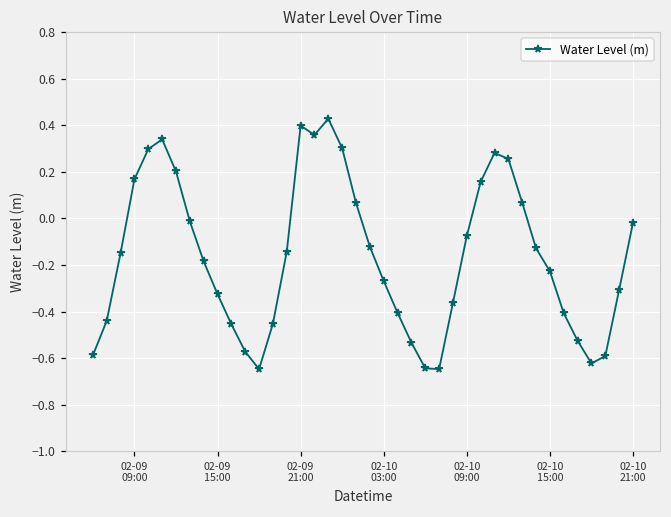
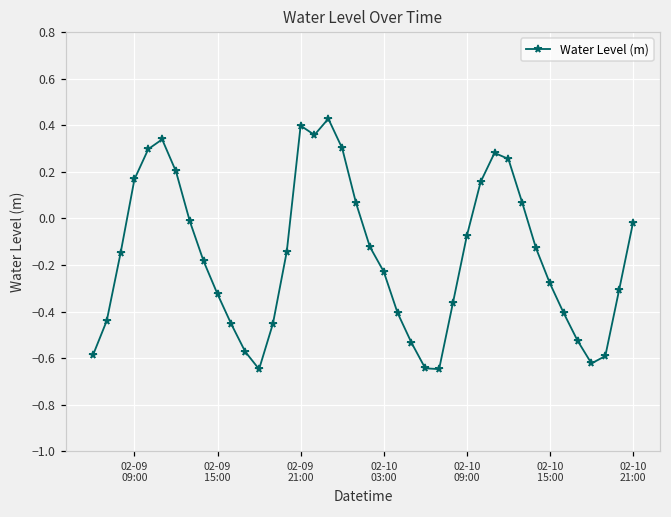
02-10 03:00: -0.27 -> -0.23
02-10 15:00: -0.23 -> -0.28
